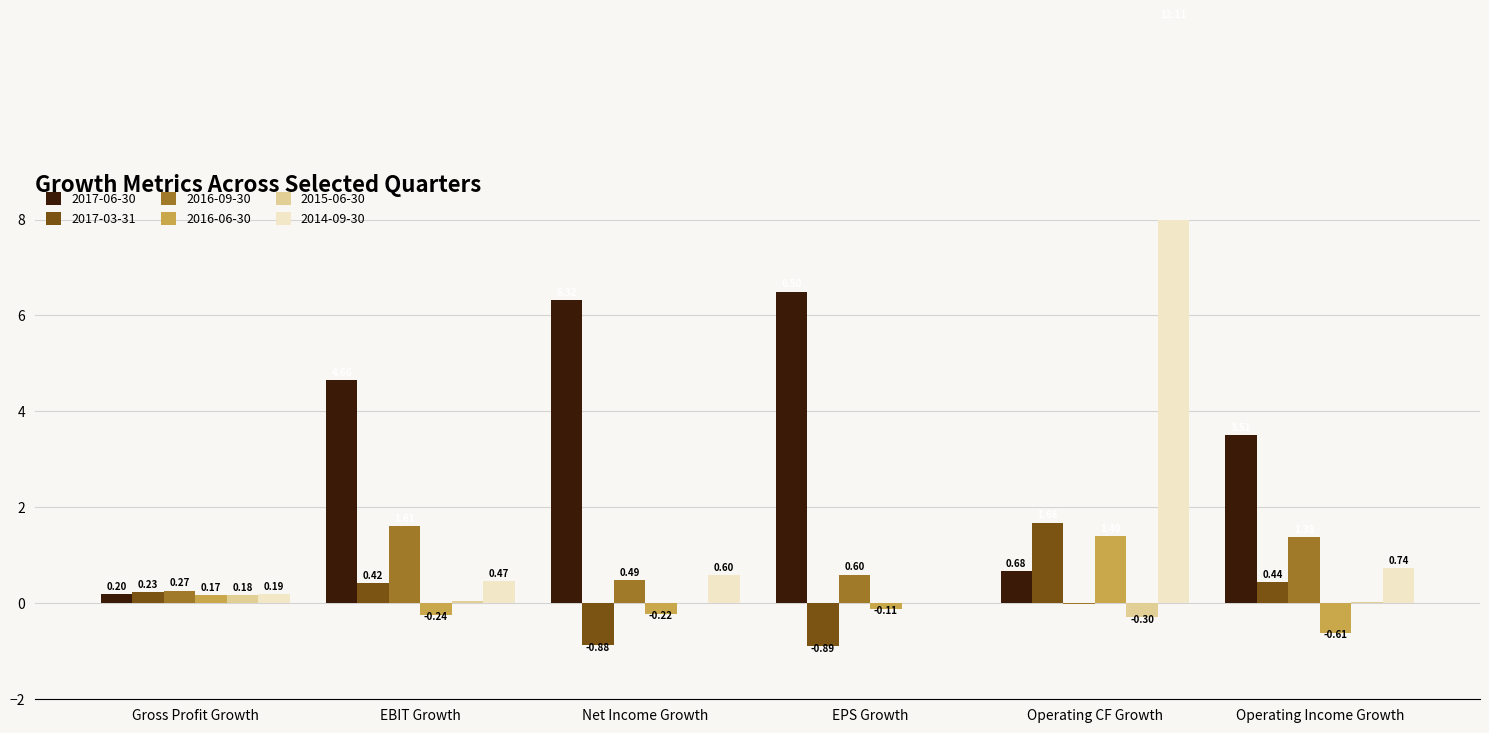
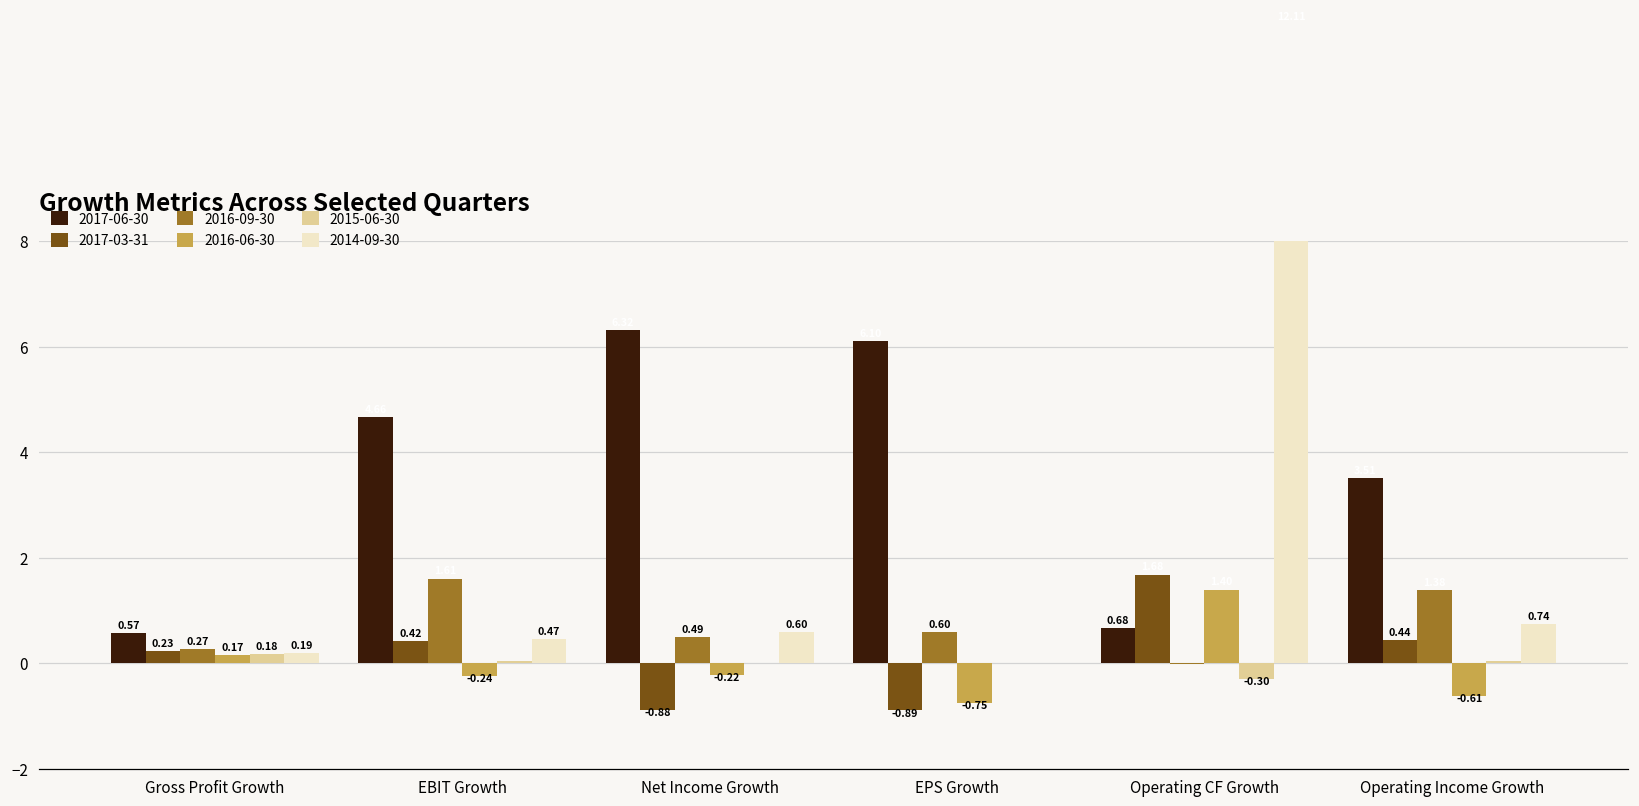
2017-06-30, Gross Profit Growth: 0.20 -> 0.57
2017-06-30, EPS Growth: 6.5 -> 6.1
2016-06-30, EPS Growth: -0.11 -> -0.75
